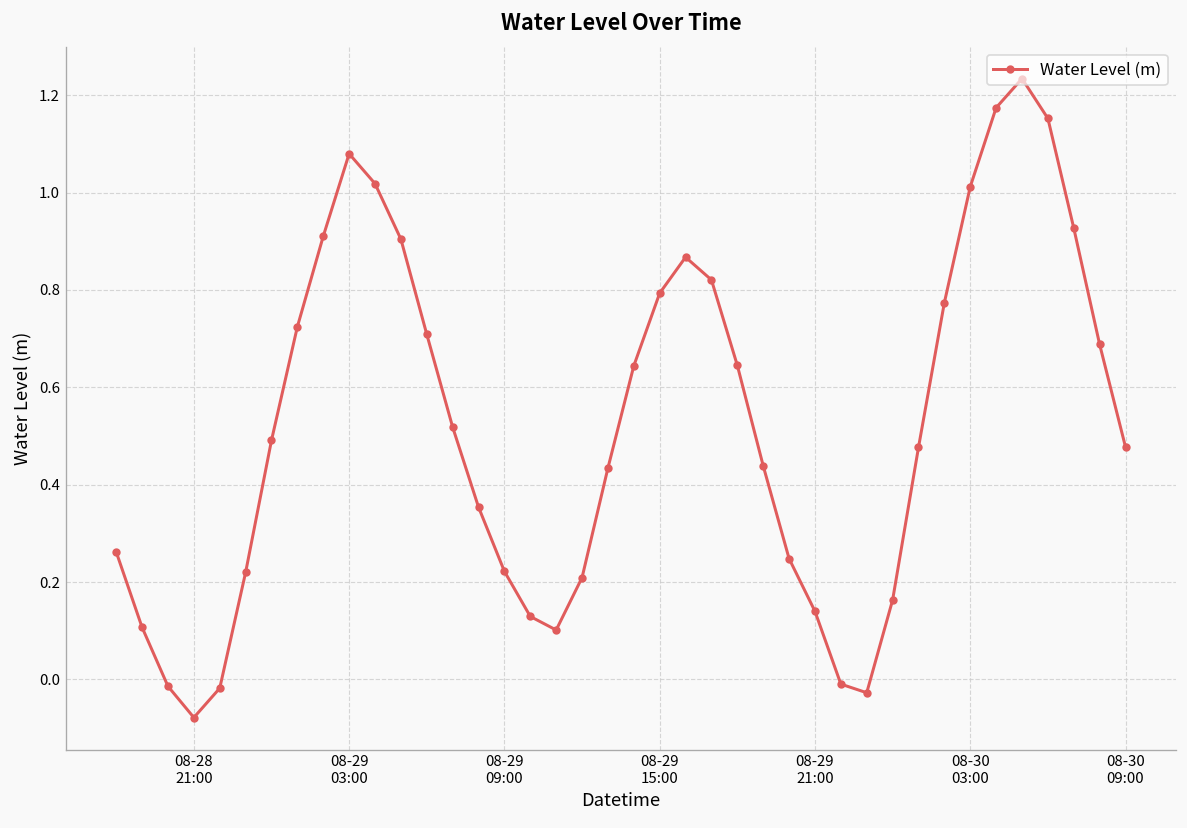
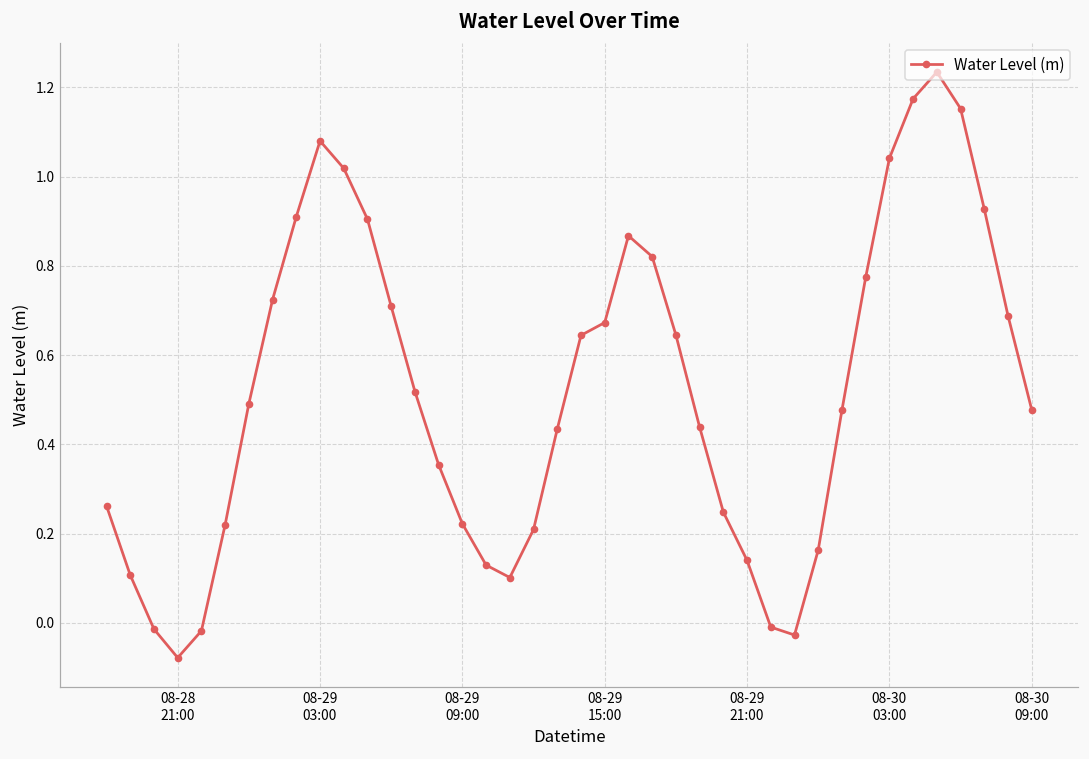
08-29 15:00: 0.79 -> 0.67
08-30 03:00: 1.01 -> 1.04
